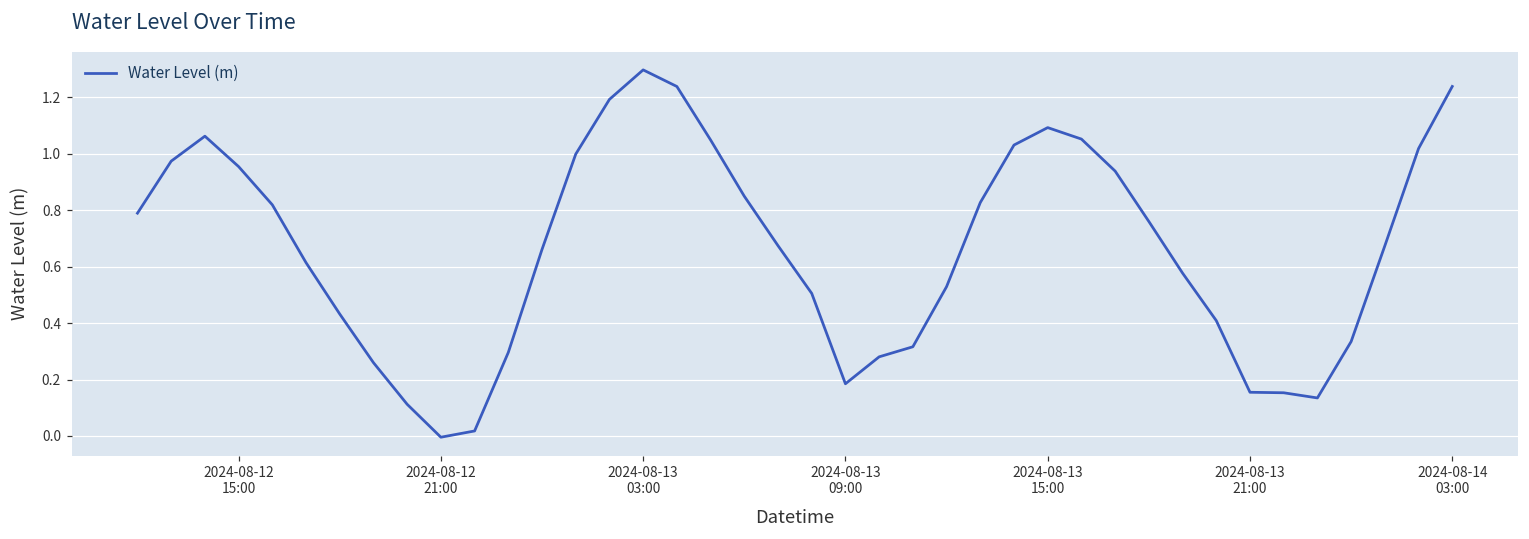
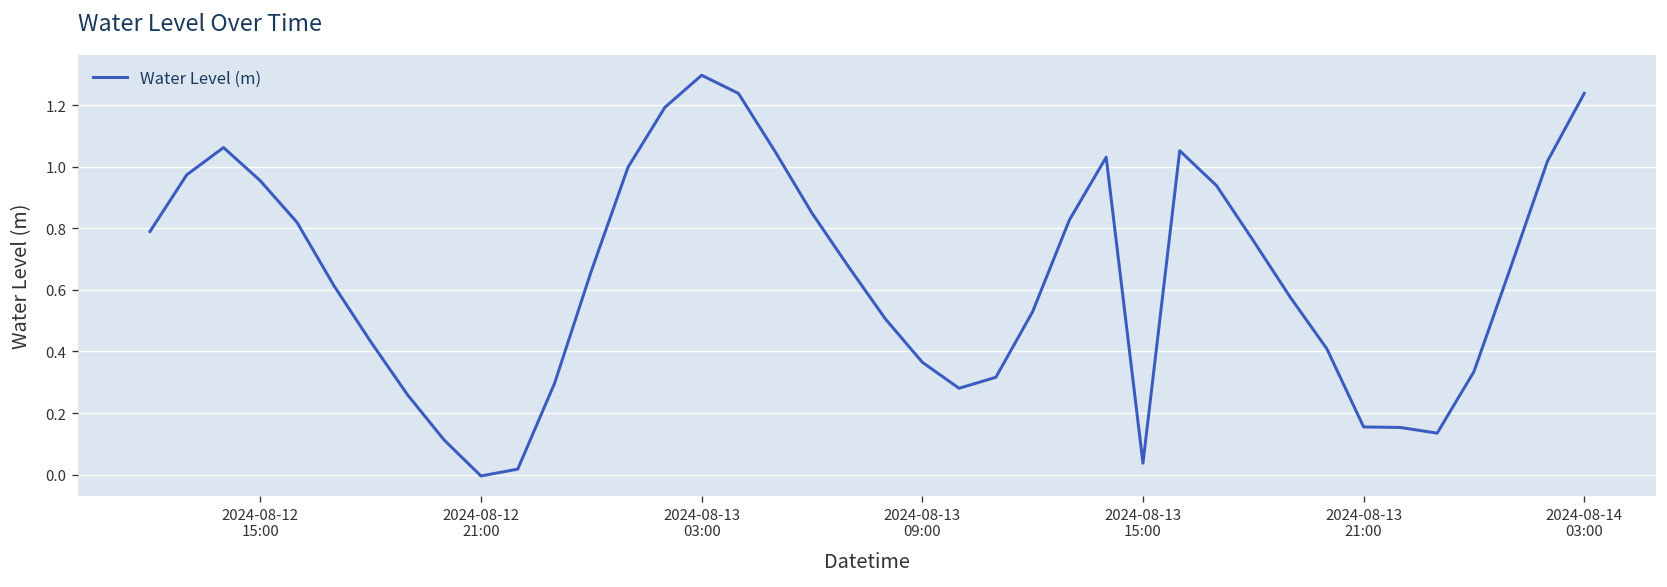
2024-08-13 09:00: 0.19 -> 0.37
2024-08-13 15:00: 1.09 -> 0.04
